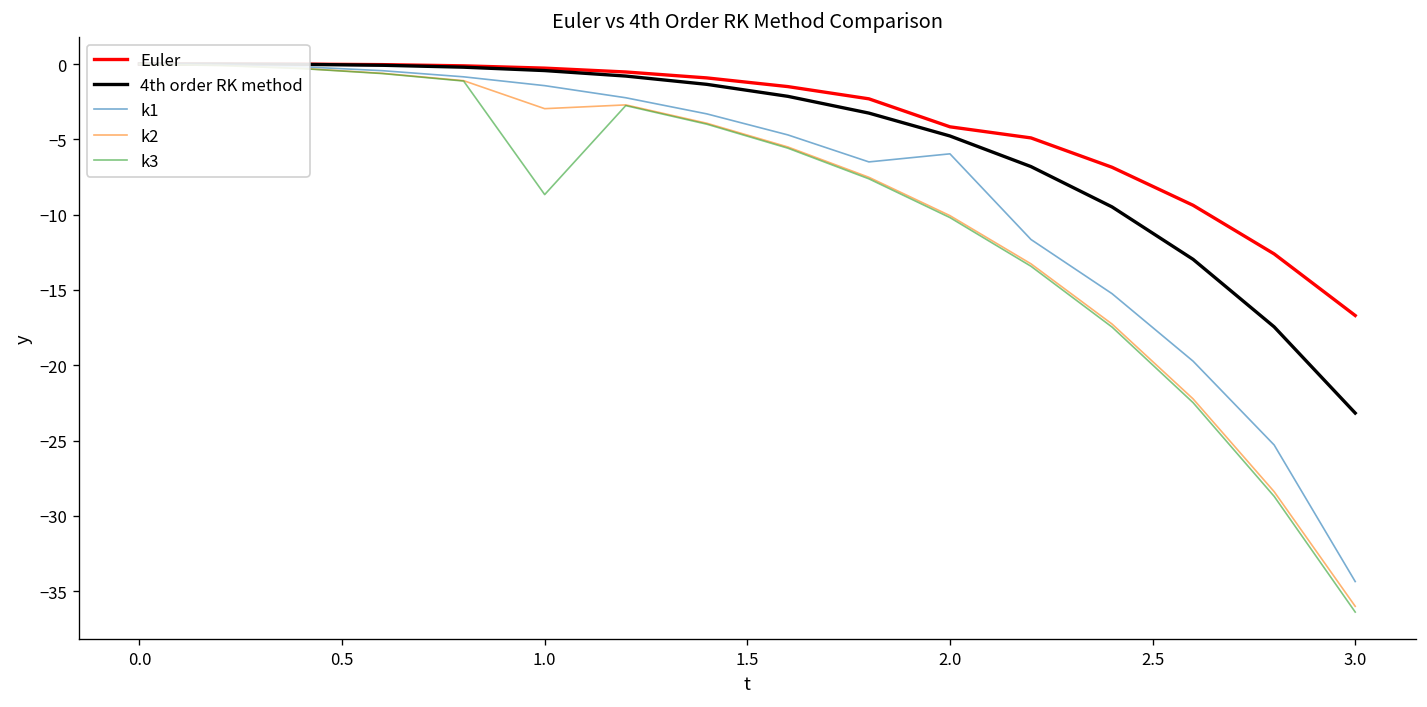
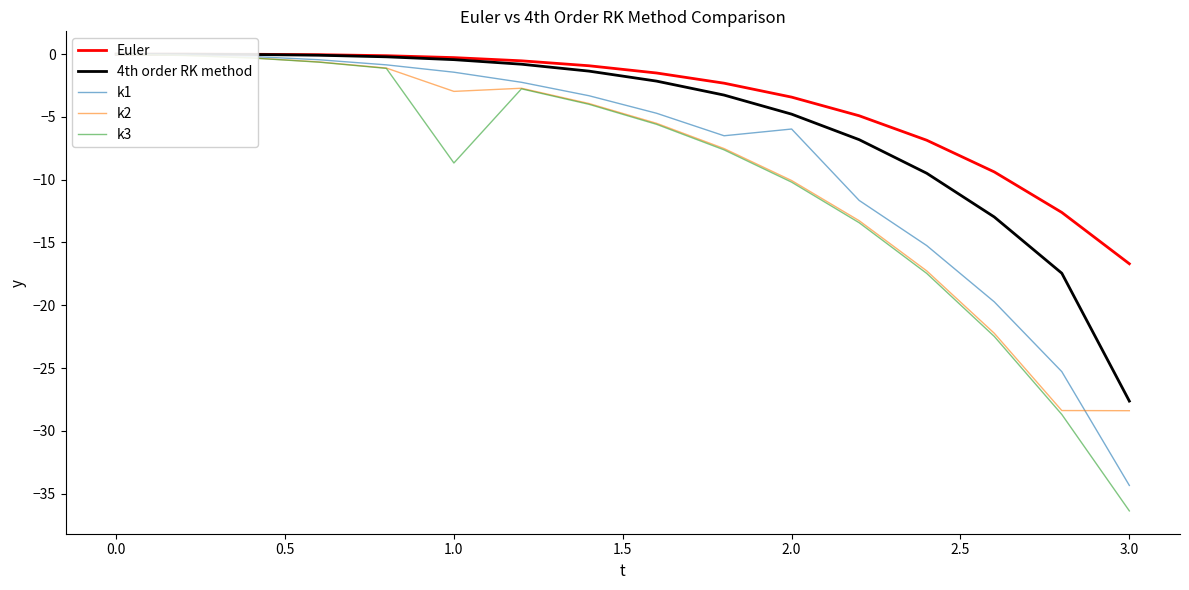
Euler, 2.0: -4.2 -> -3.4
4th order RK method, 3.0: -23.2 -> -27.6
k2, 3.0: -36.0 -> -28.4
